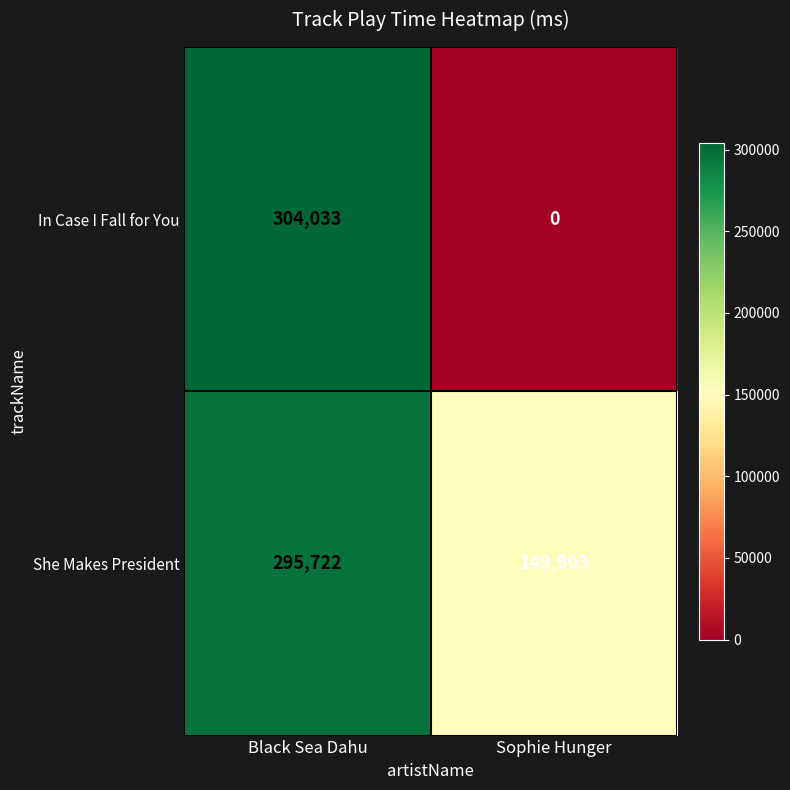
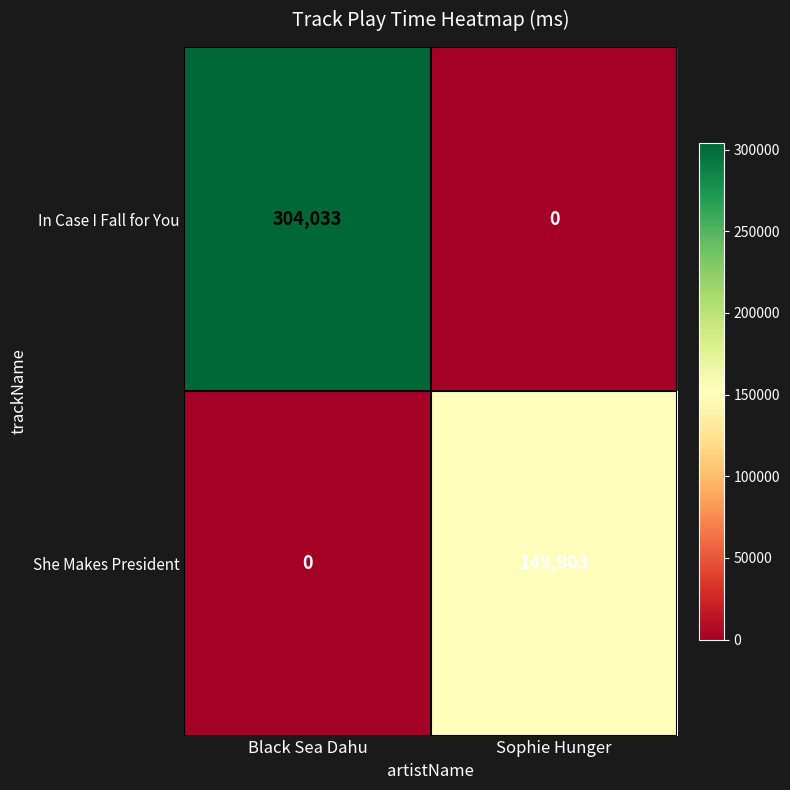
She Makes President, Black Sea Dahu: 295,722 -> 0
